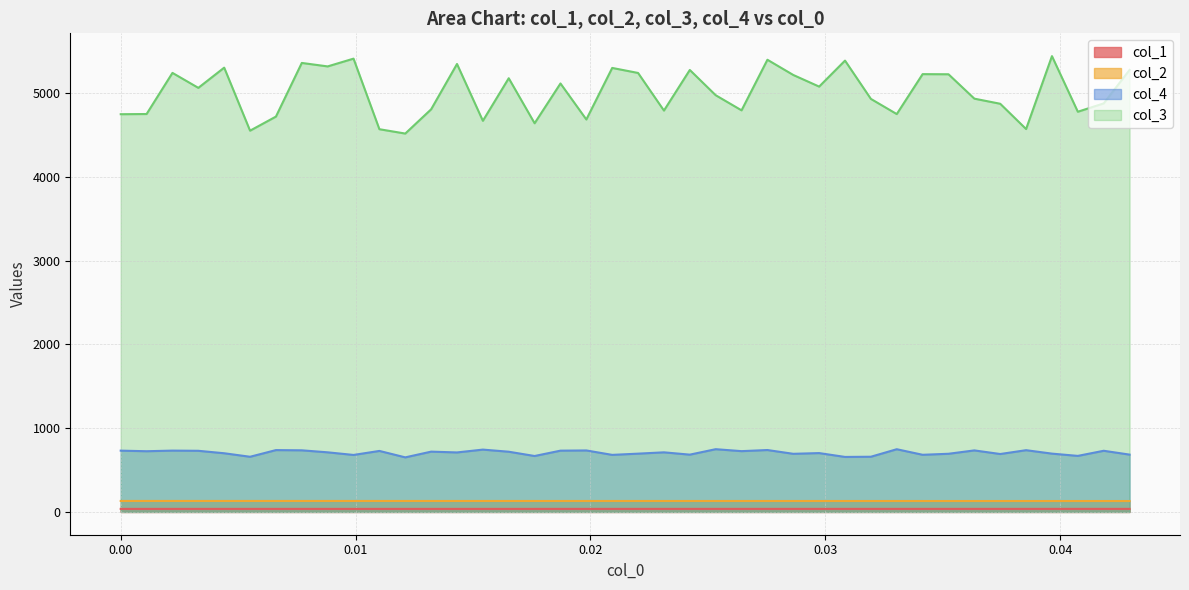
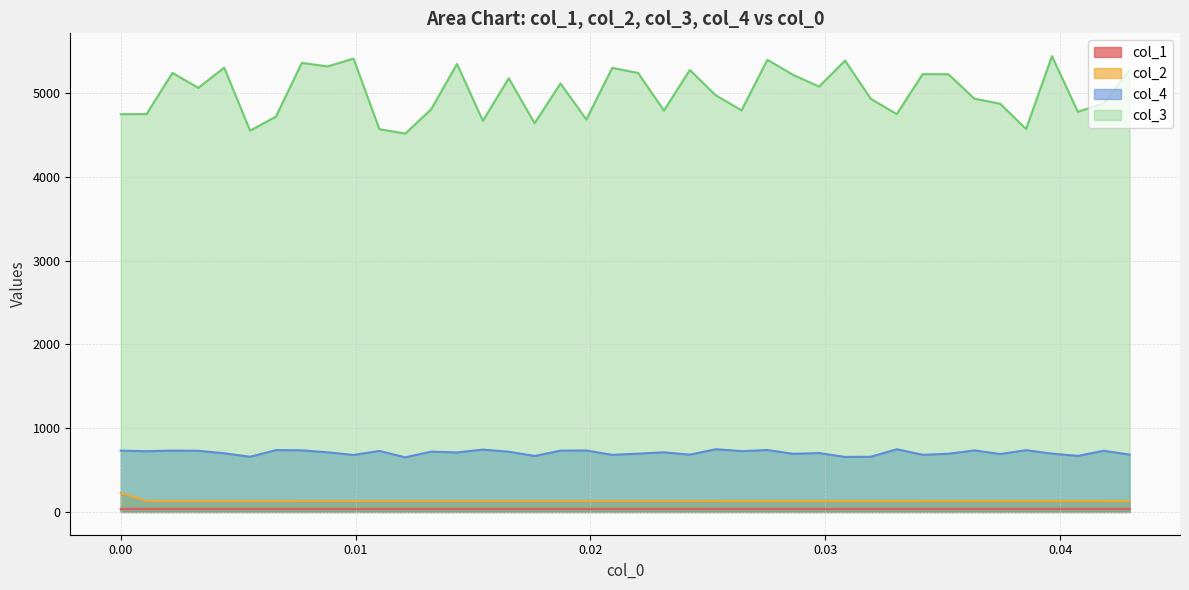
col_2, 0.00: 100 -> 200
